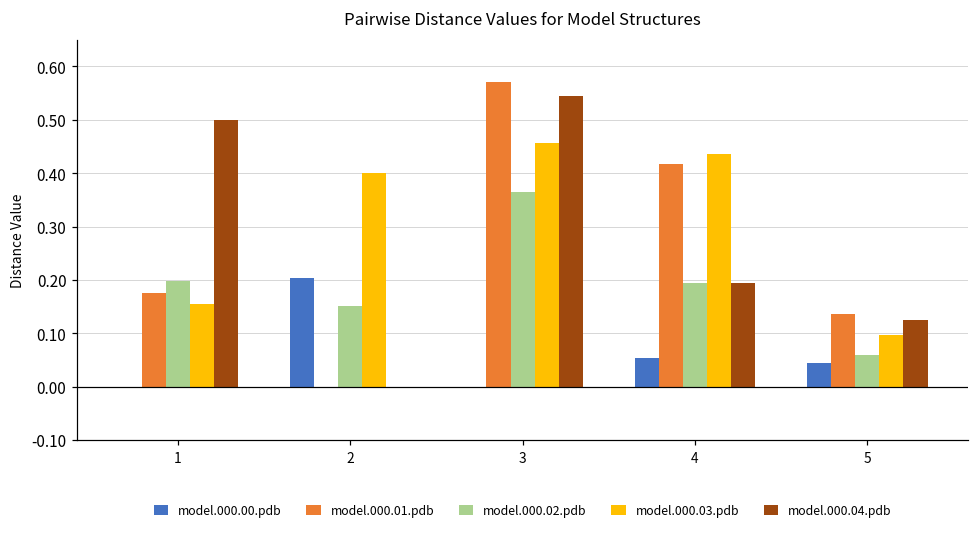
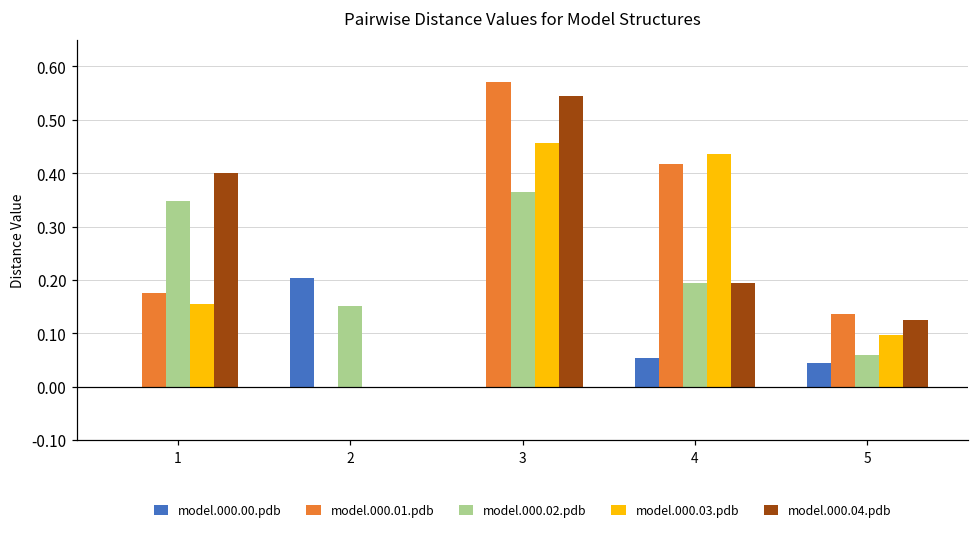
model.000.02.pdb, 1: 0.20 -> 0.35
model.000.04.pdb, 1: 0.5 -> 0.4
model.000.03.pdb, 2: 0.4 -> 0.0
